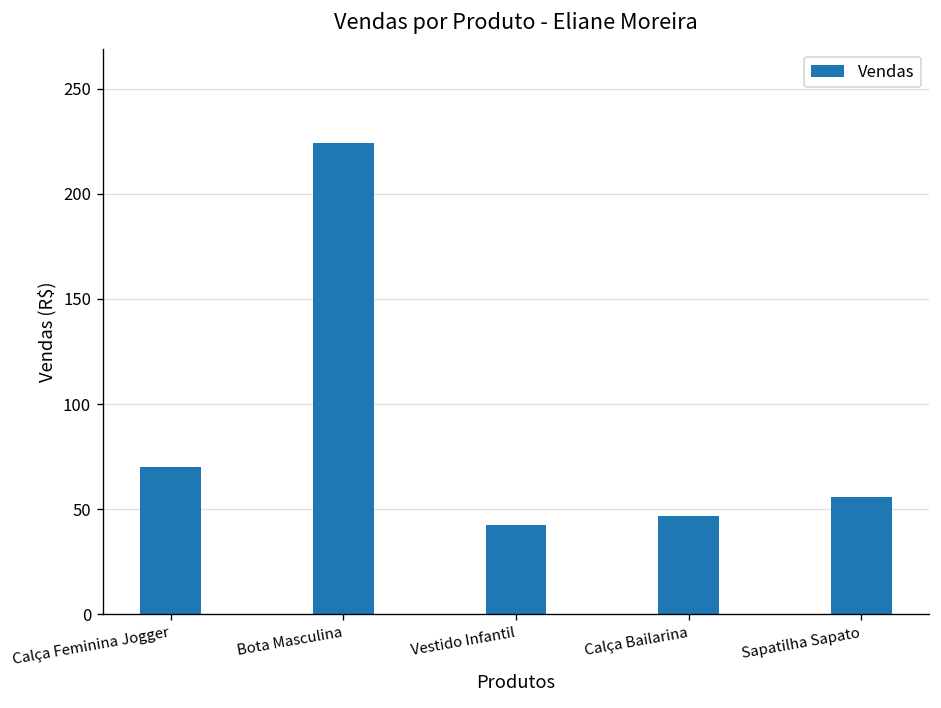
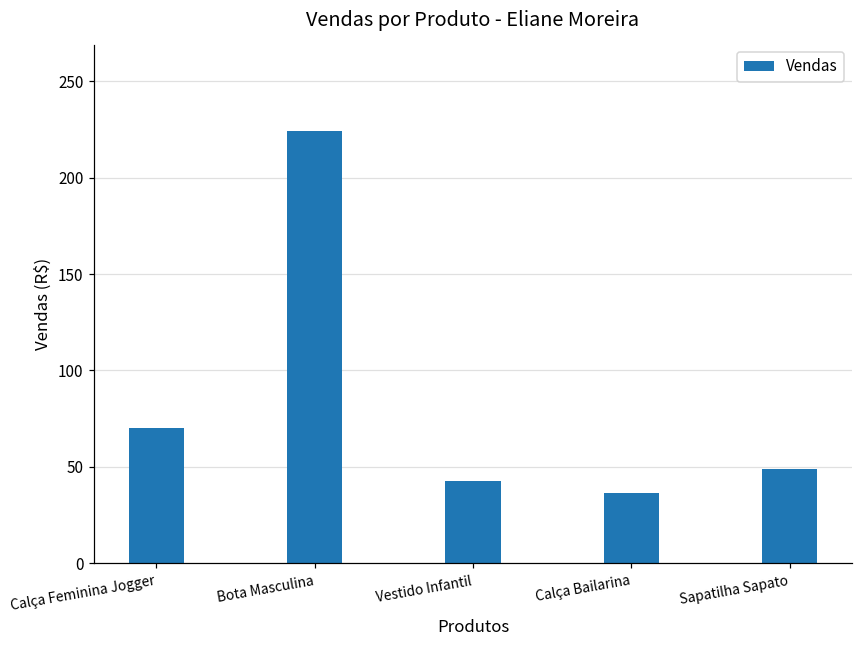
Calça Bailarina: 47 -> 37
Sapatilha Sapato: 56 -> 49
